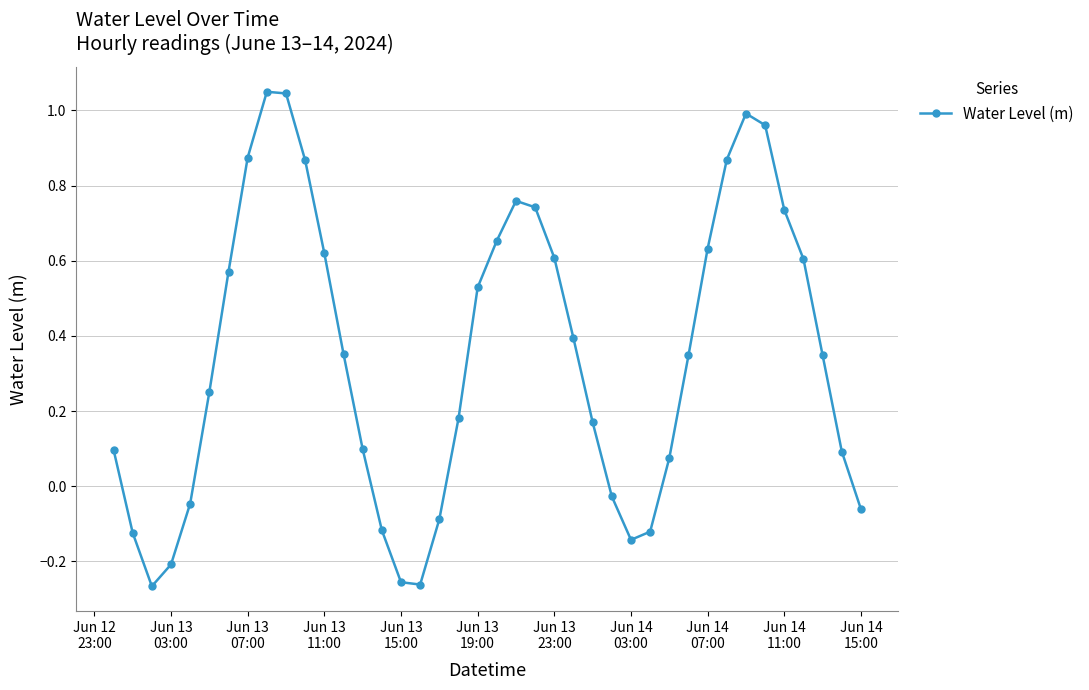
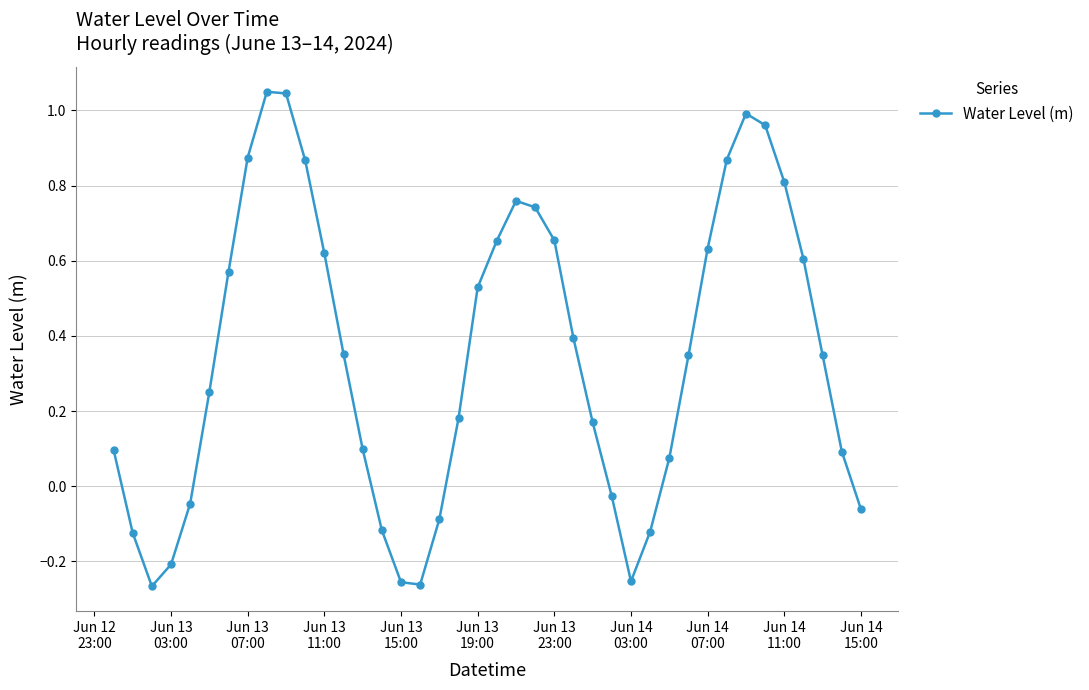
Jun 13 23:00: 0.61 -> 0.65
Jun 14 03:00: -0.14 -> -0.25
Jun 14 11:00: 0.74 -> 0.81
